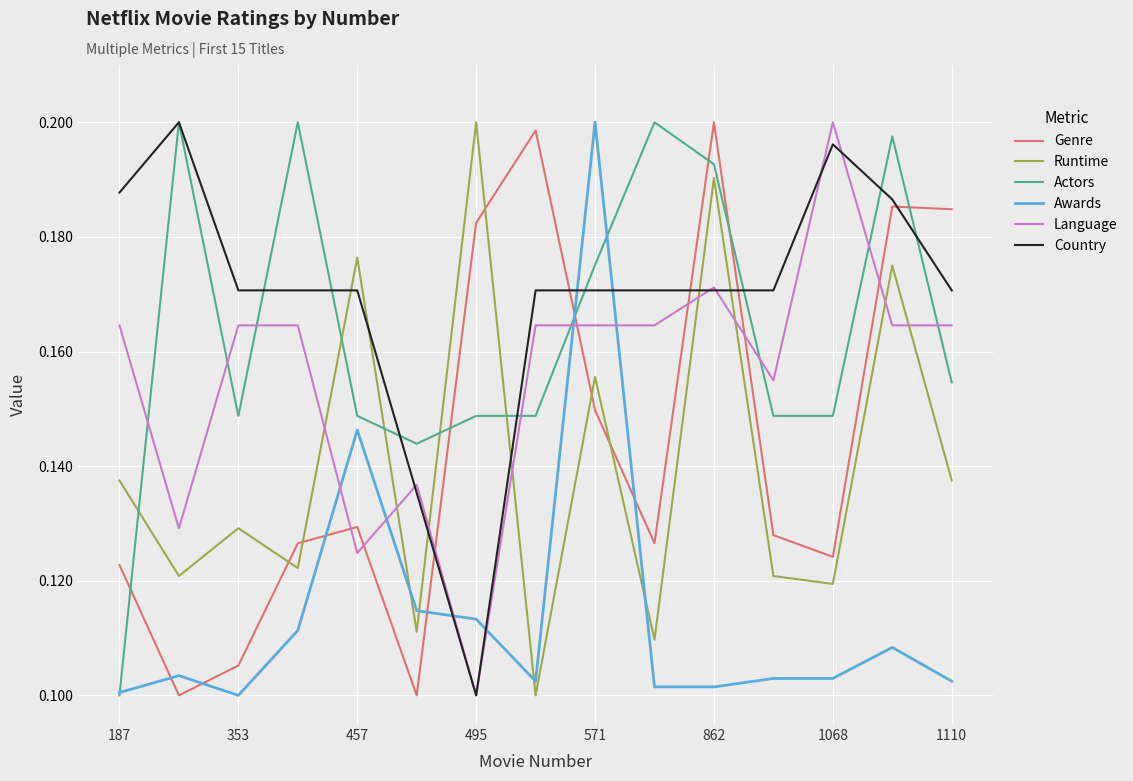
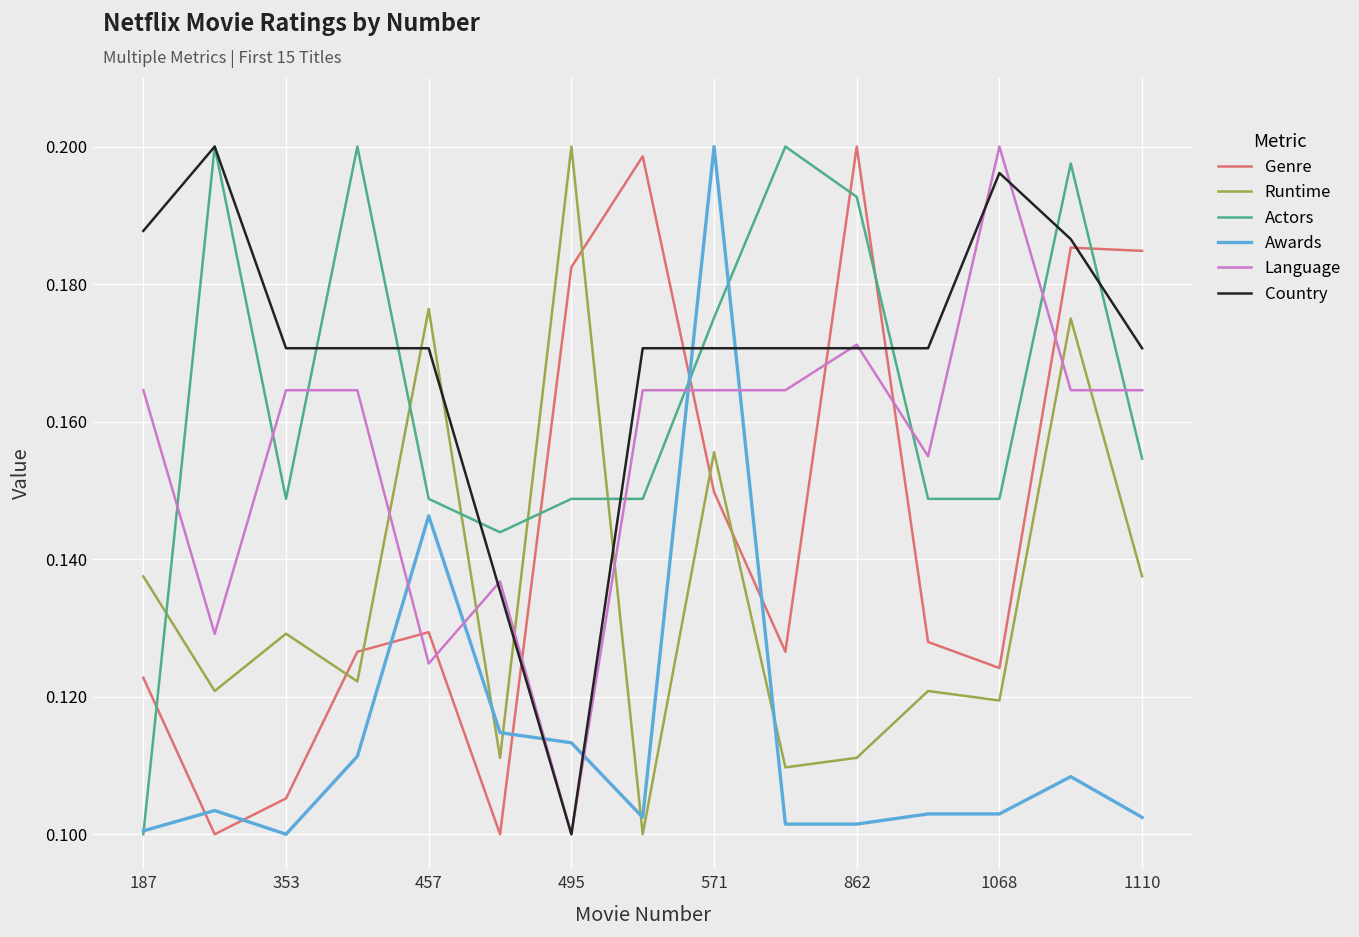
Runtime, 862: 0.190 -> 0.111
